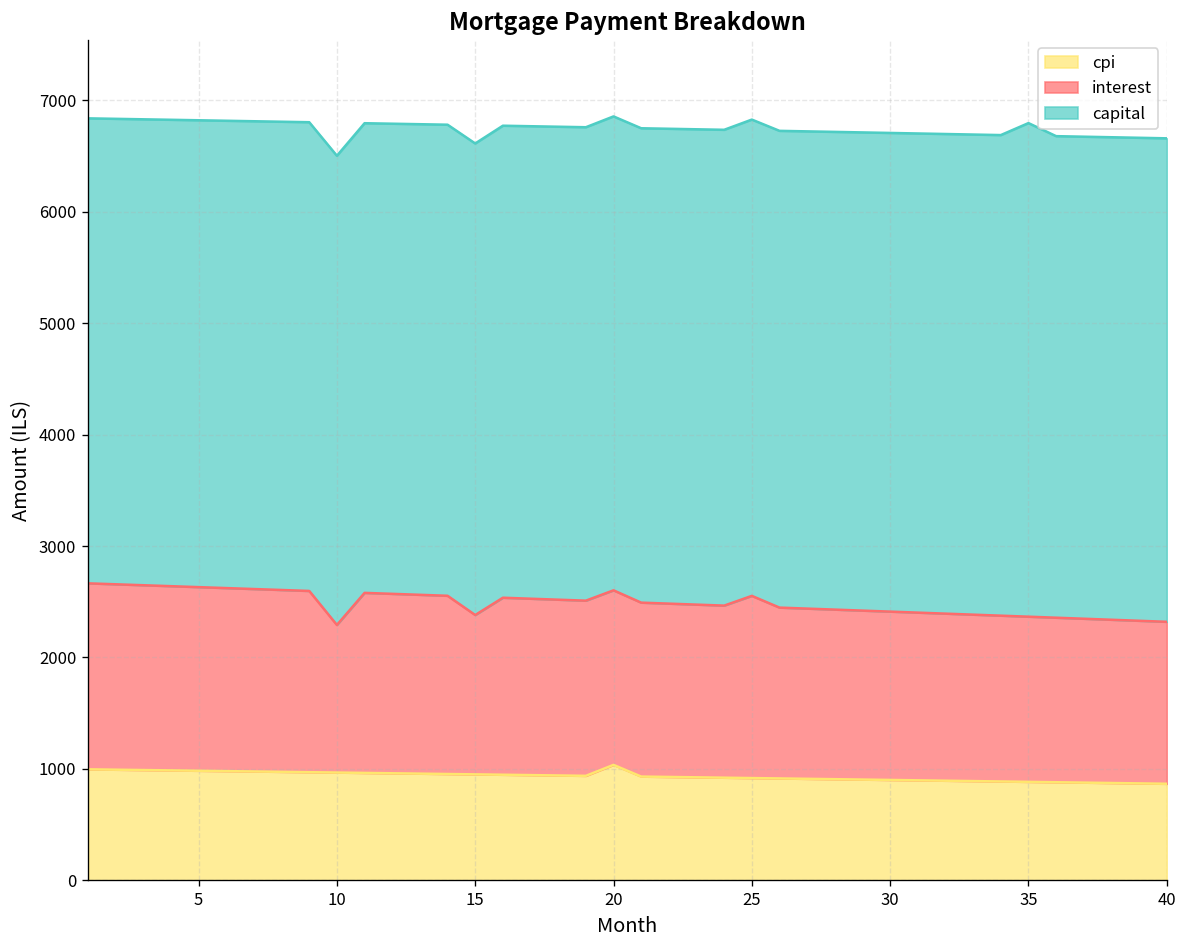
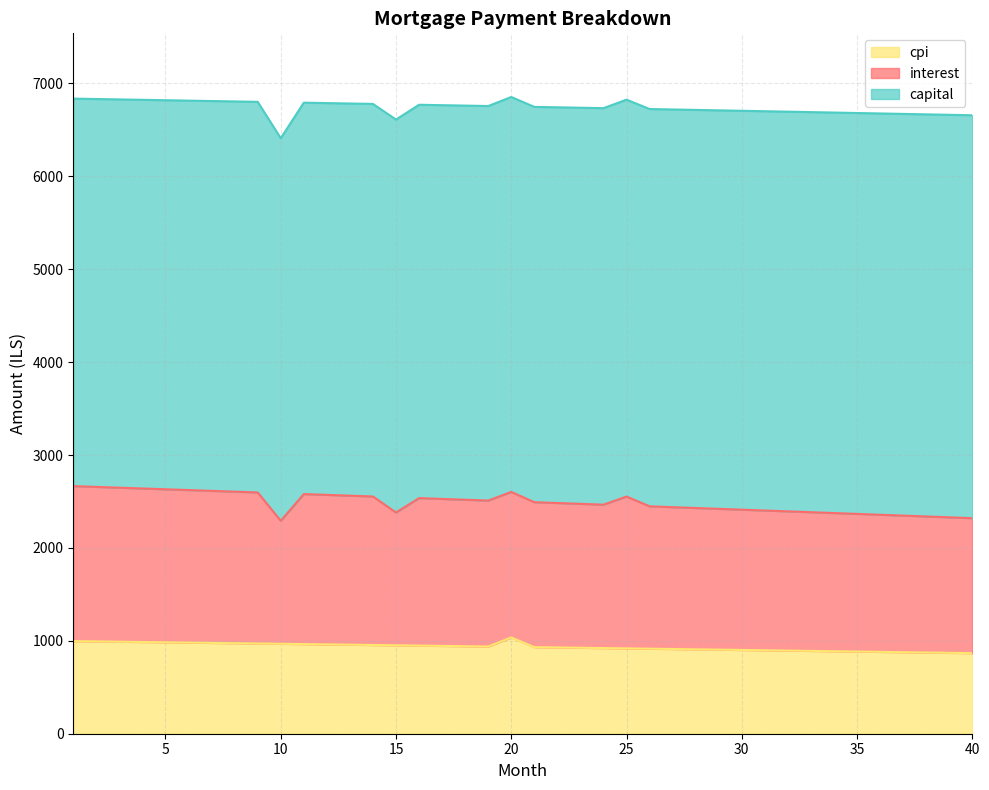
capital, 10: 4200 -> 4100
capital, 35: 4400 -> 4300
